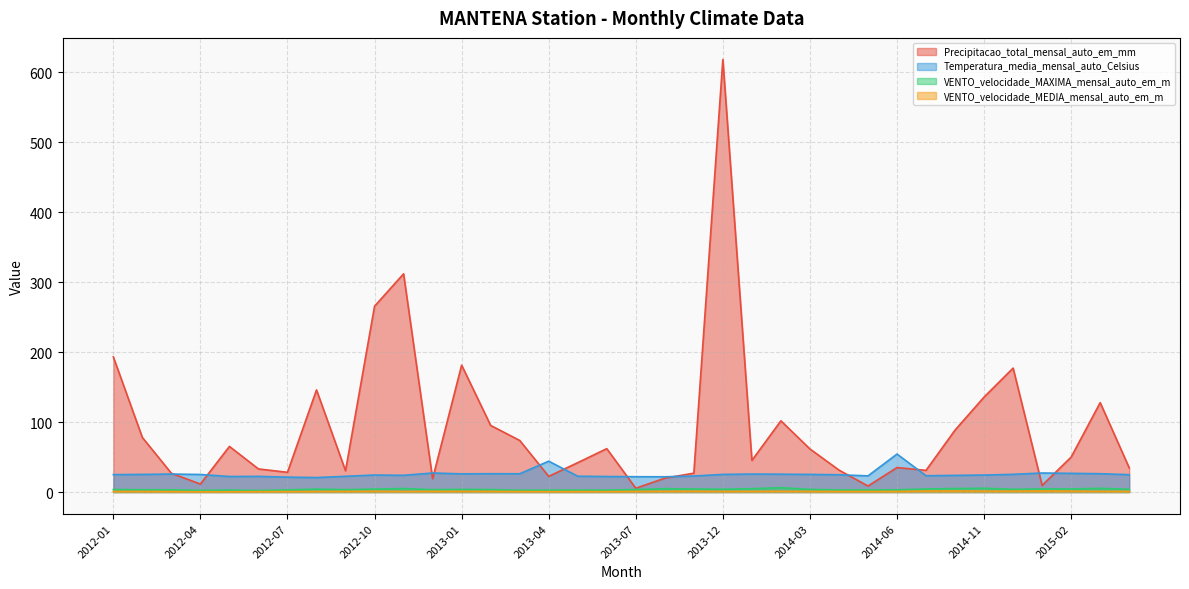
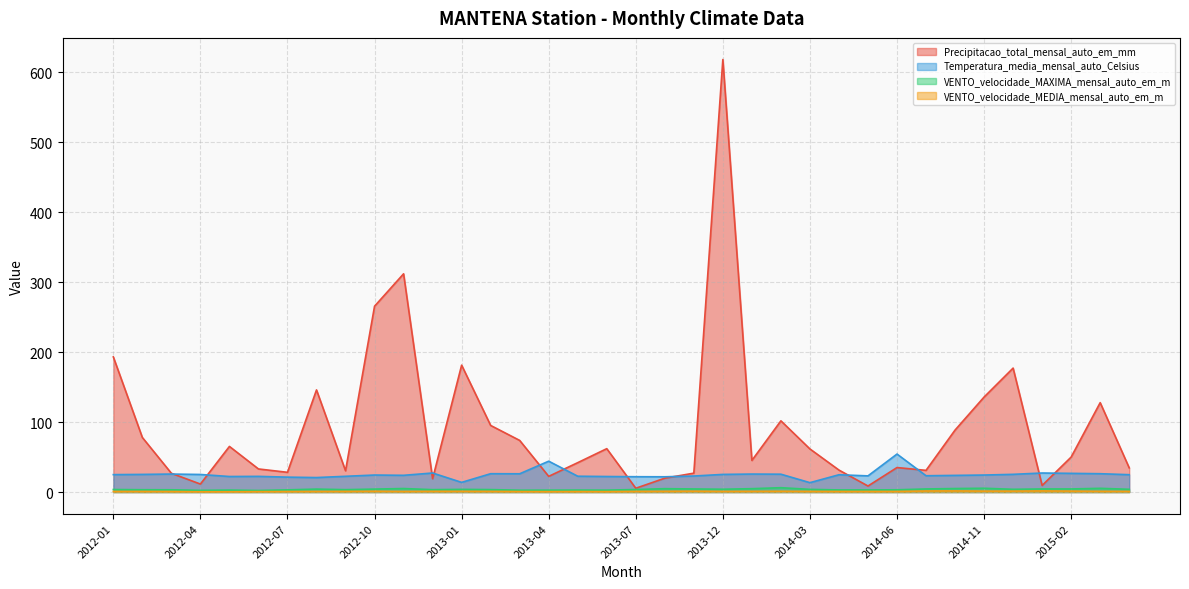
Temperatura_media_mensal_auto_Celsius, 2013-01: 30 -> 10
Temperatura_media_mensal_auto_Celsius, 2014-03: 30 -> 10
